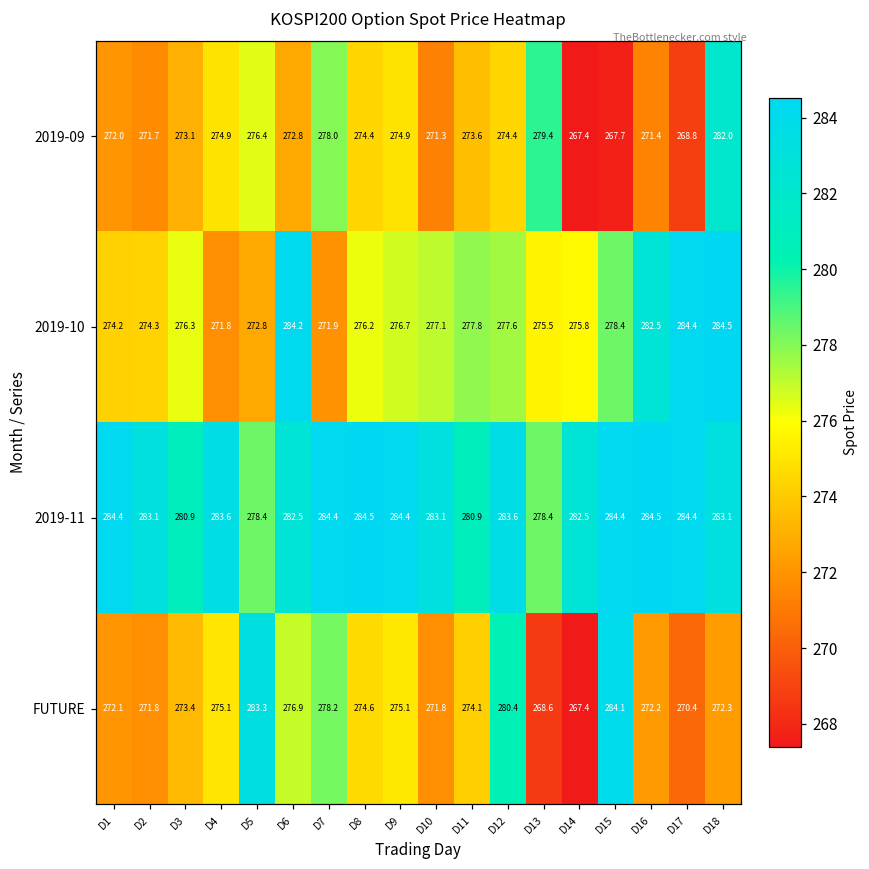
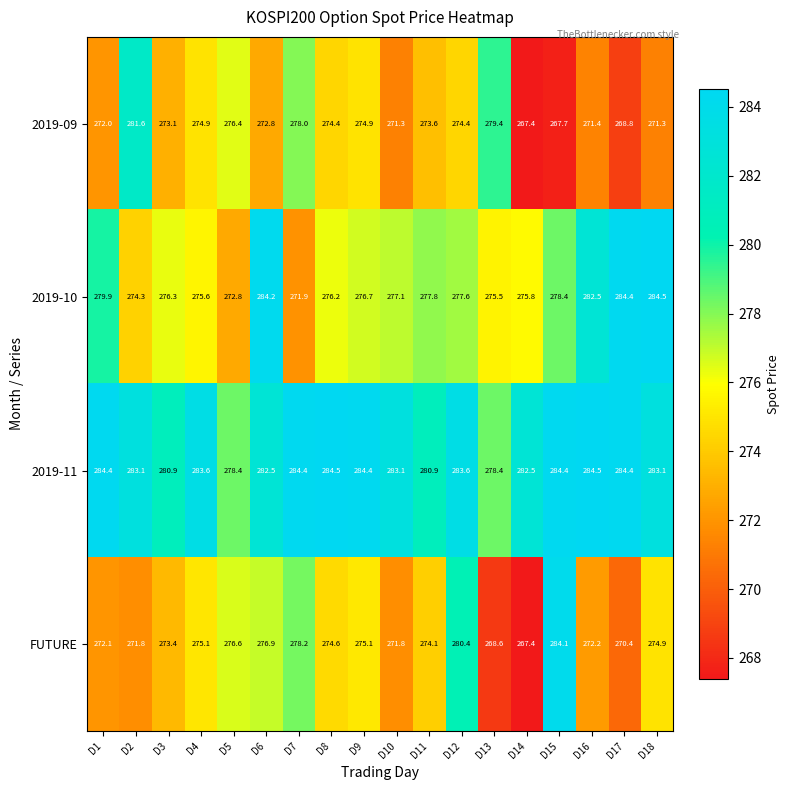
2019-09, D2: 271.7 -> 281.6
2019-09, D18: 282.0 -> 271.3
2019-10, D1: 274.2 -> 279.9
2019-10, D4: 271.8 -> 275.6
FUTURE, D5: 283.3 -> 276.6
FUTURE, D18: 272.3 -> 274.9
